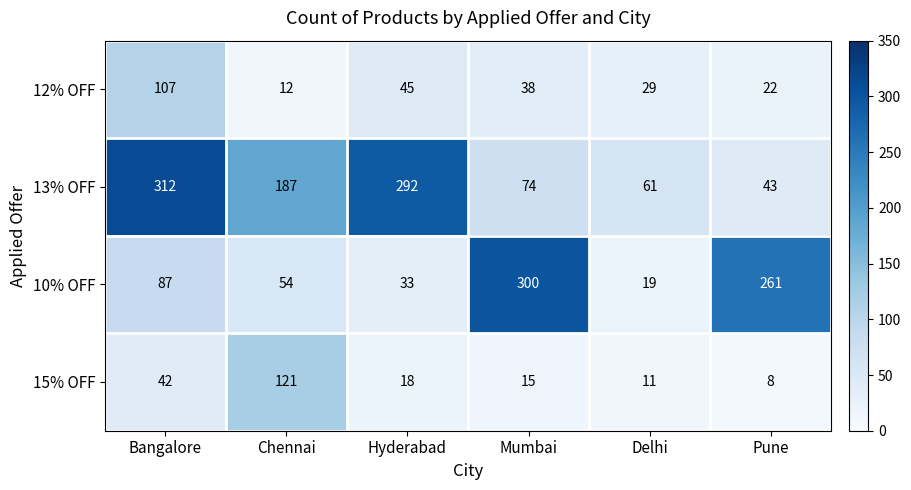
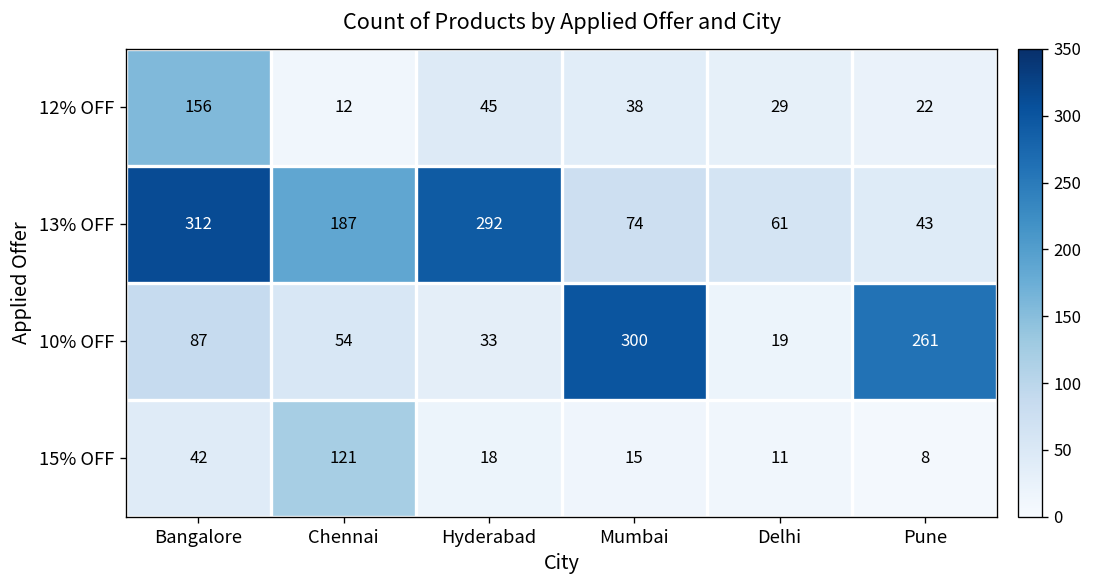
12% OFF, Bangalore: 107 -> 156
